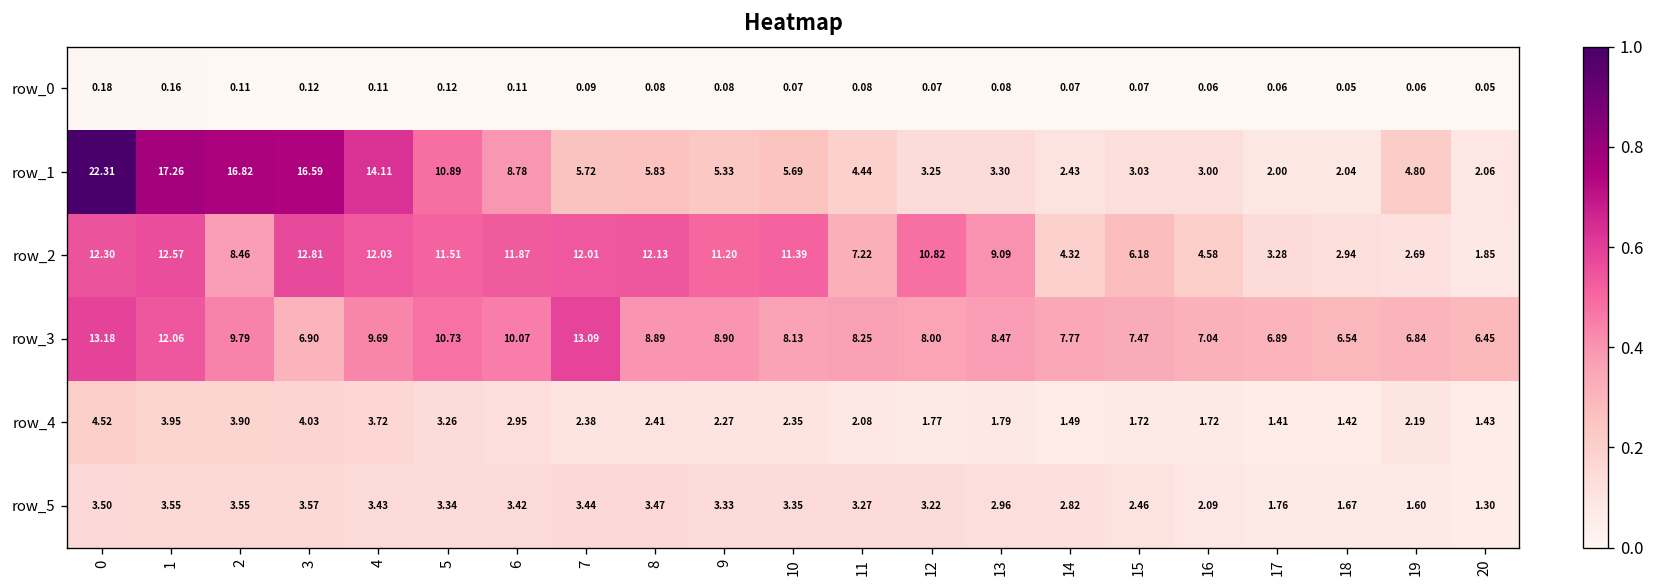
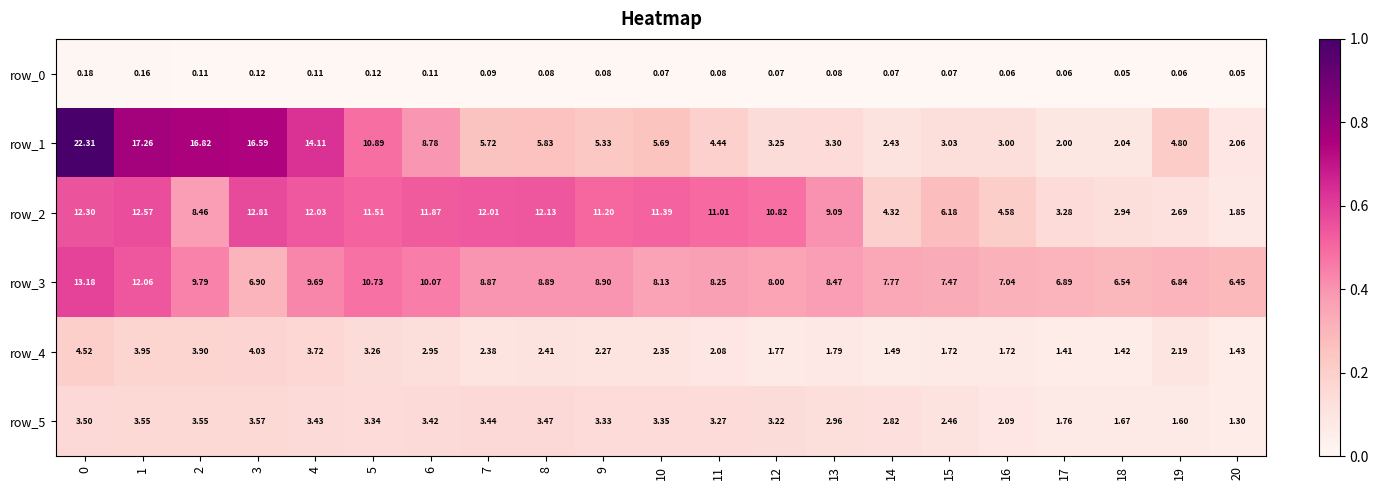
row_2, 11: 7.22 -> 11.01
row_3, 7: 13.09 -> 8.87
